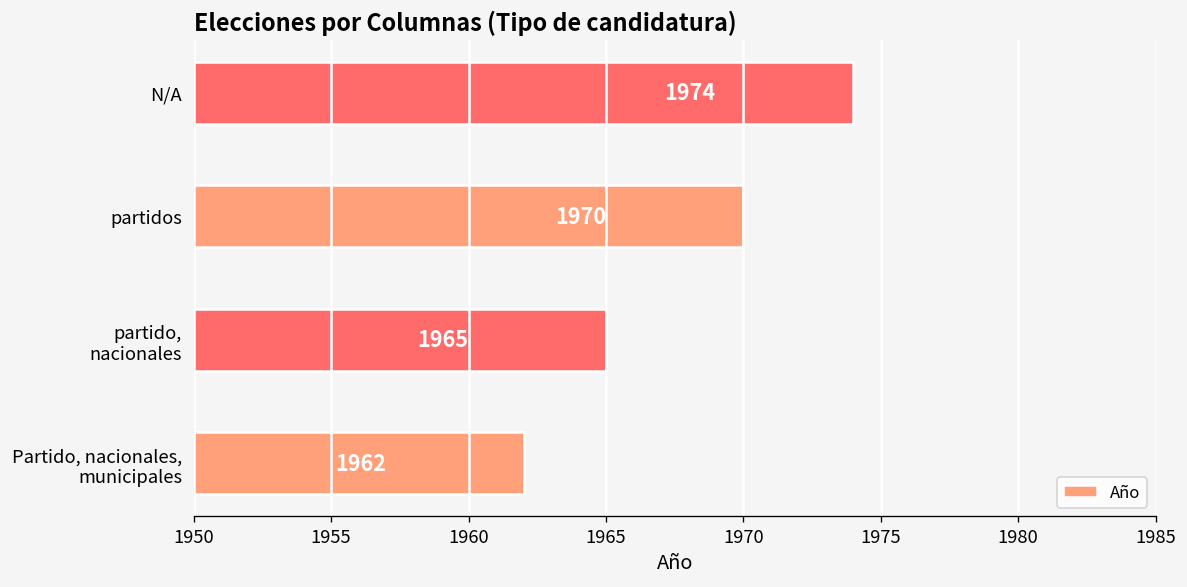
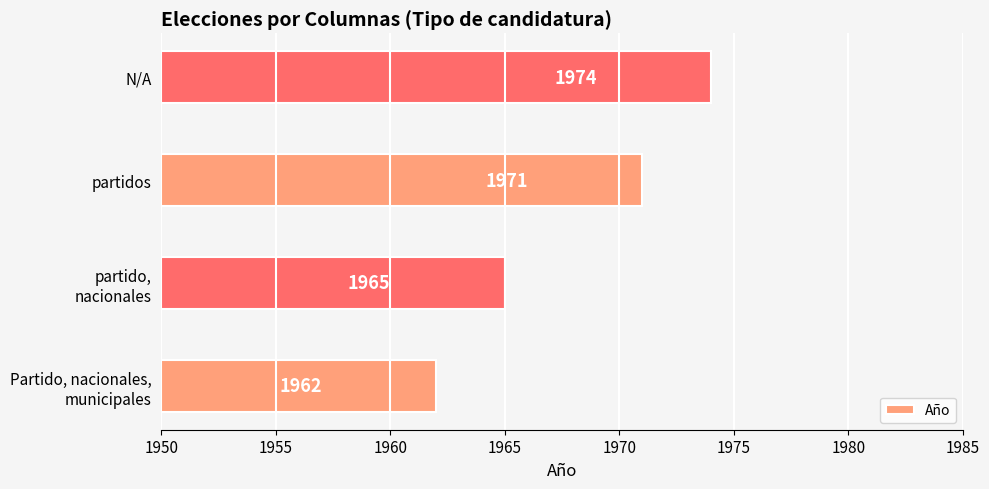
partidos: 1970 -> 1971
